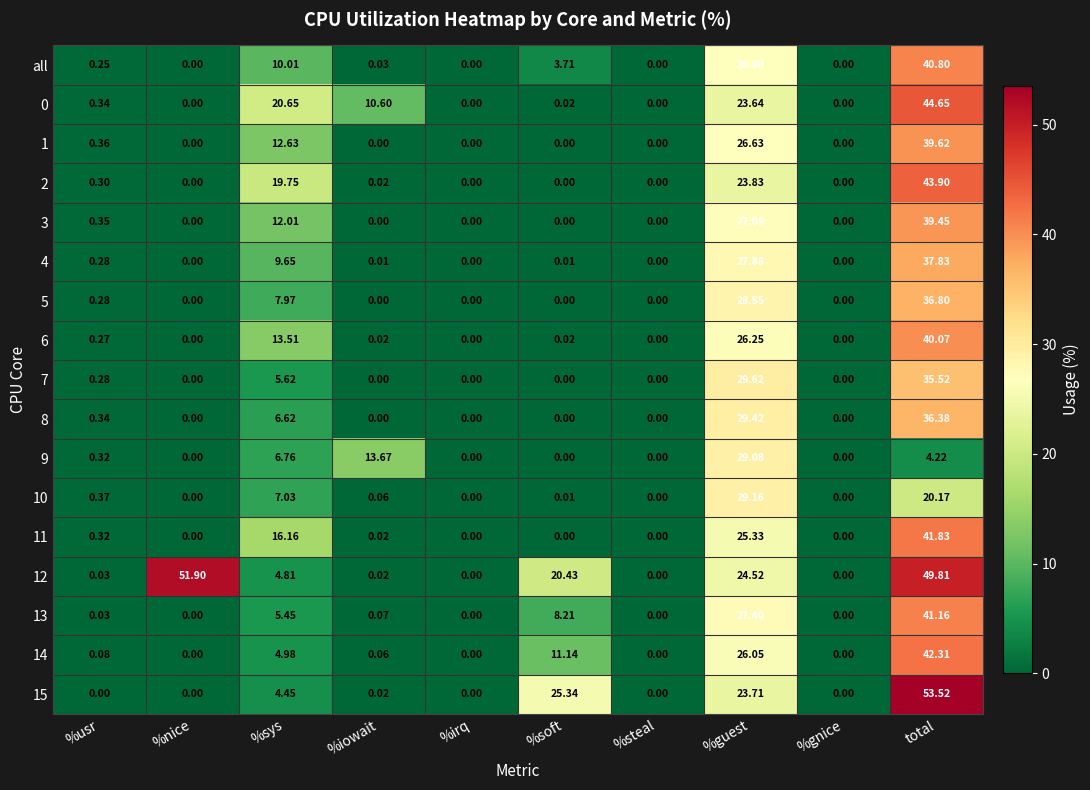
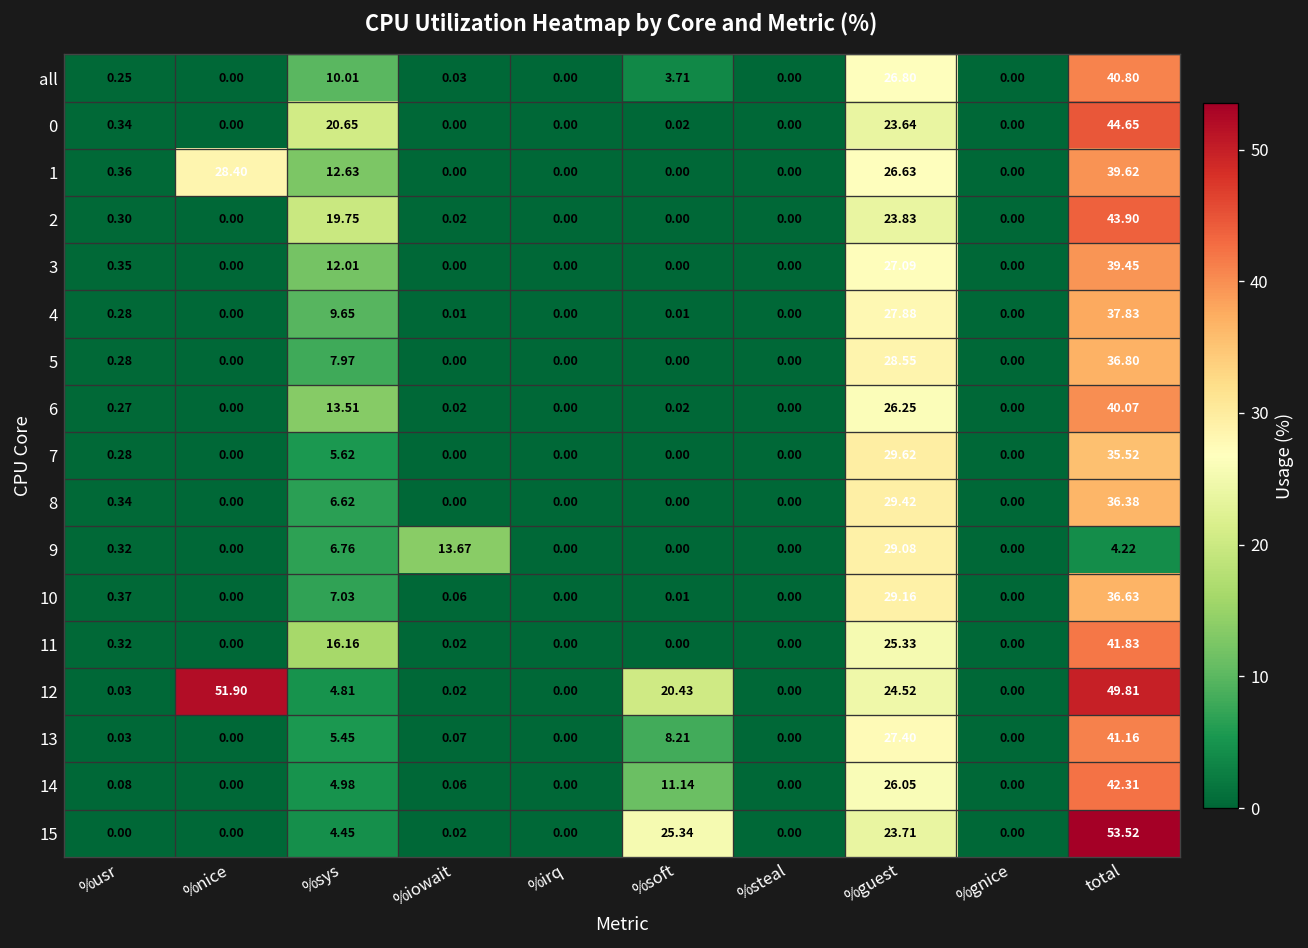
0, %iowait: 10.60 -> 0.00
1, %nice: 0.00 -> 28.40
10, total: 20.17 -> 36.63
